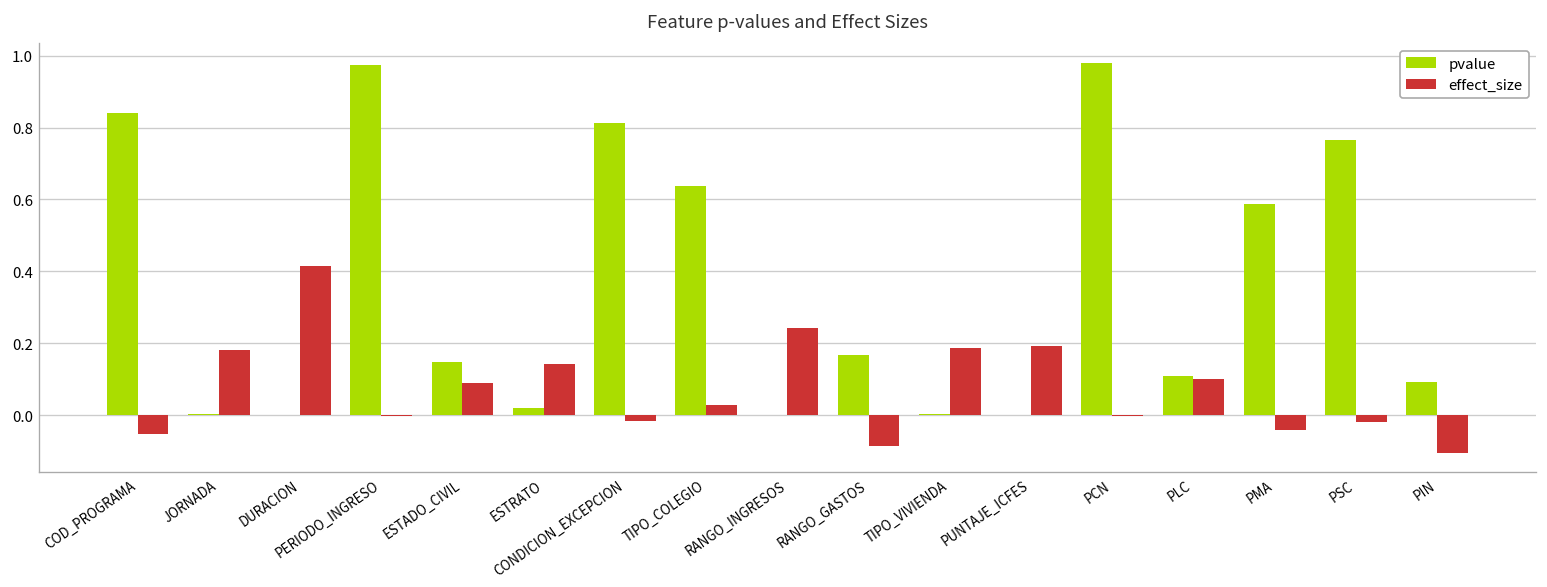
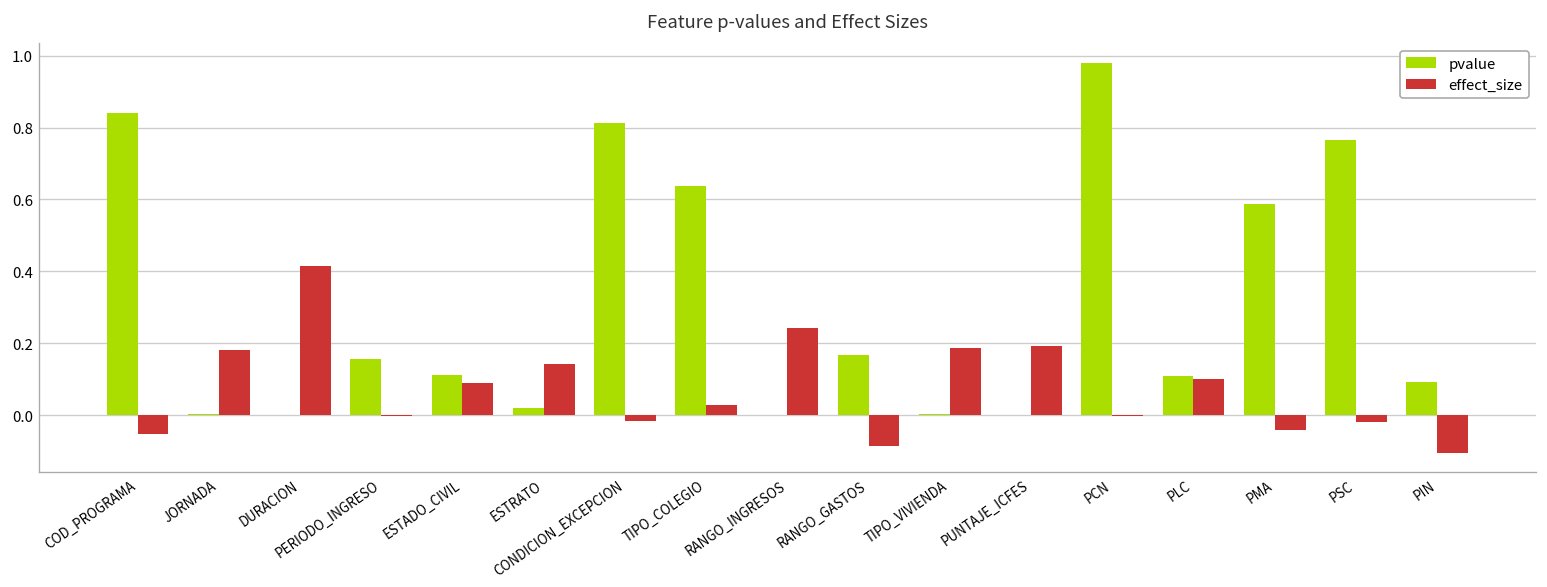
pvalue, PERIODO_INGRESO: 0.97 -> 0.16
pvalue, ESTADO_CIVIL: 0.15 -> 0.11
